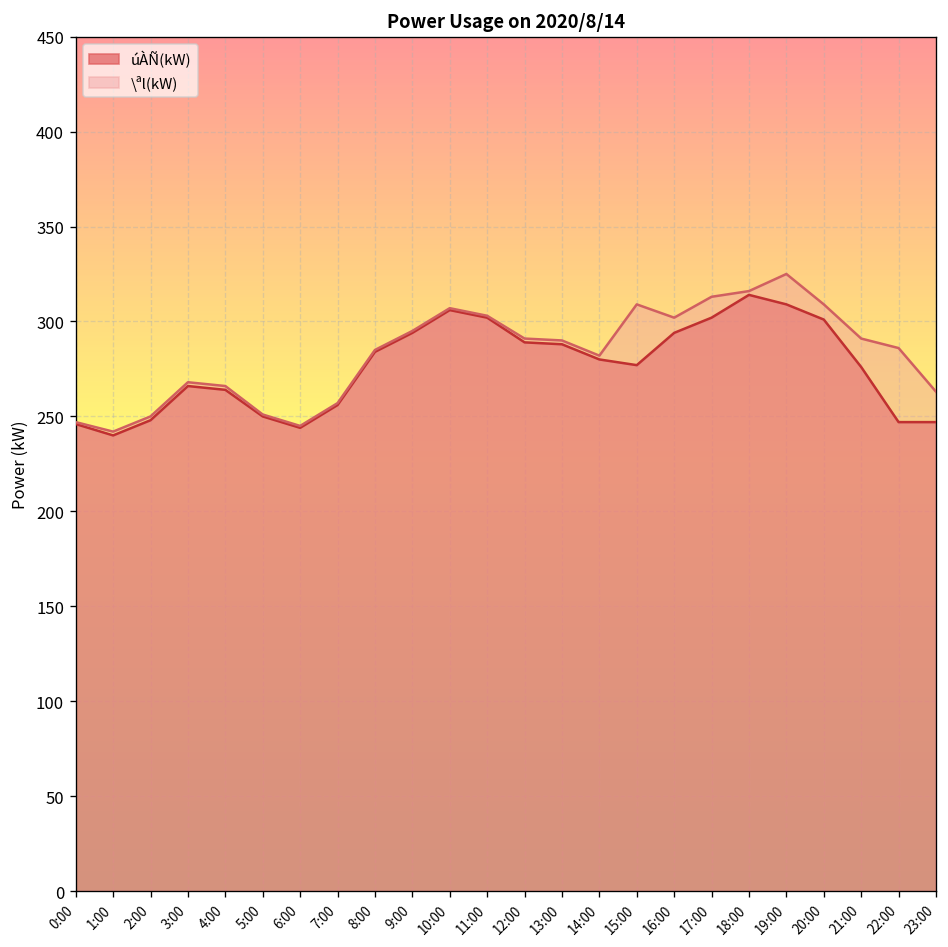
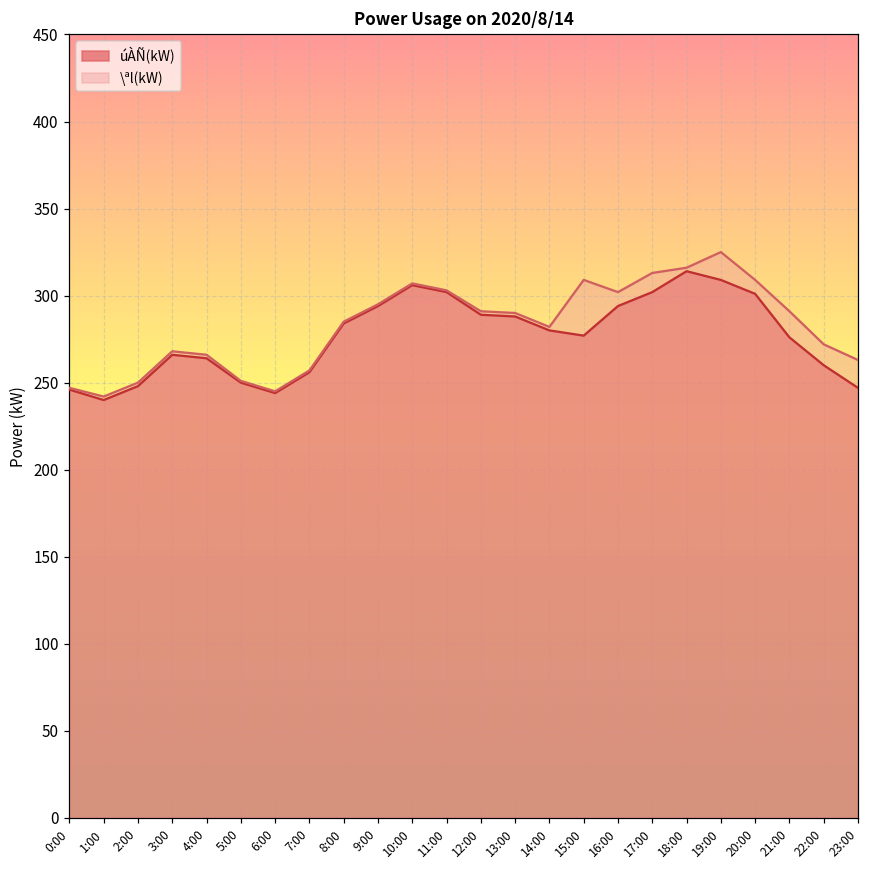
úÀÑ(kW), 22:00: 247 -> 260
\ªl(kW), 22:00: 286 -> 272
